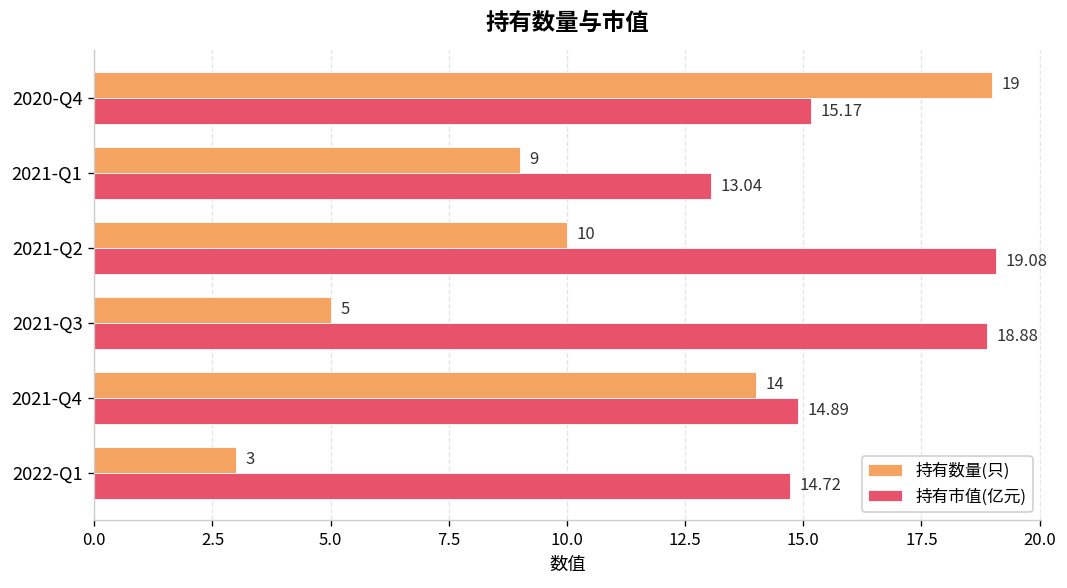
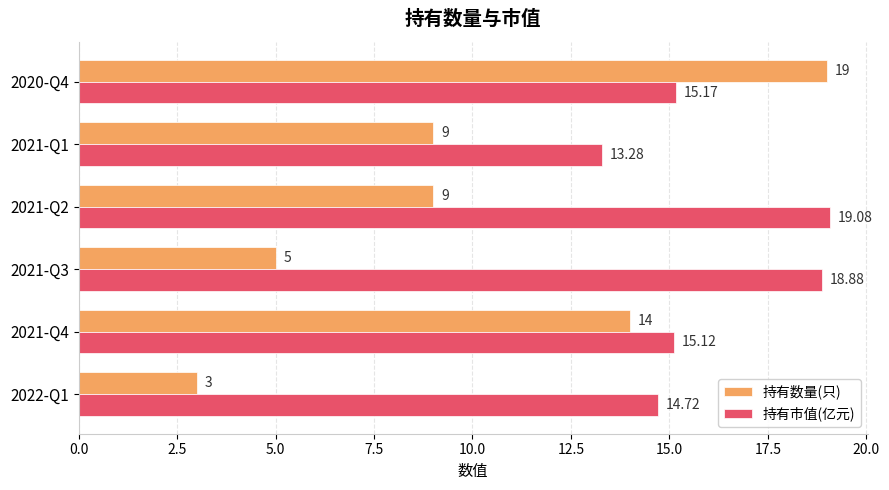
持有市值(亿元), 2021-Q1: 13.04 -> 13.28
持有数量(只), 2021-Q2: 10 -> 9
持有市值(亿元), 2021-Q4: 14.89 -> 15.12
